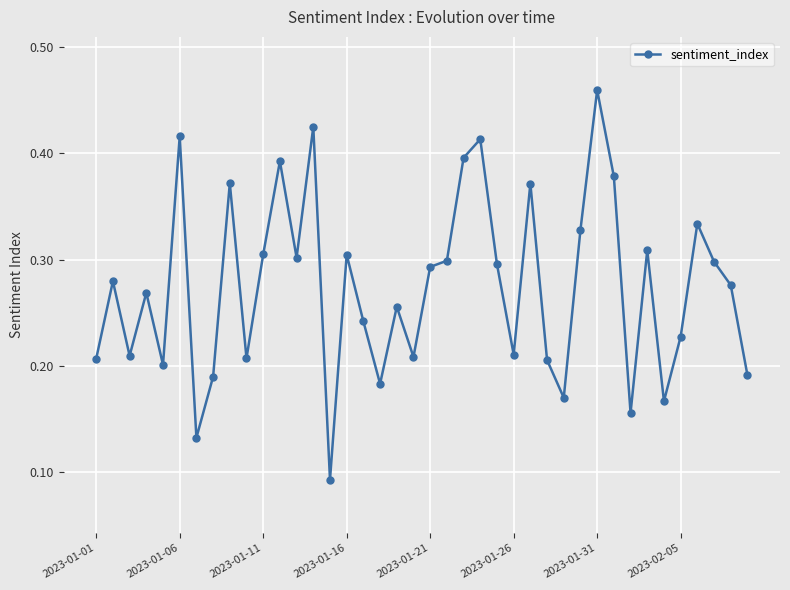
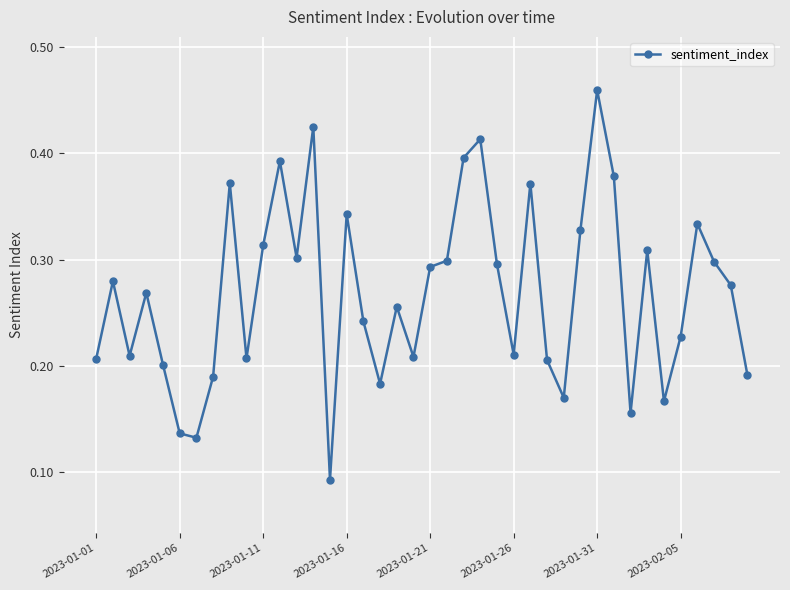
2023-01-06: 0.416 -> 0.136
2023-01-11: 0.305 -> 0.313
2023-01-16: 0.304 -> 0.343
